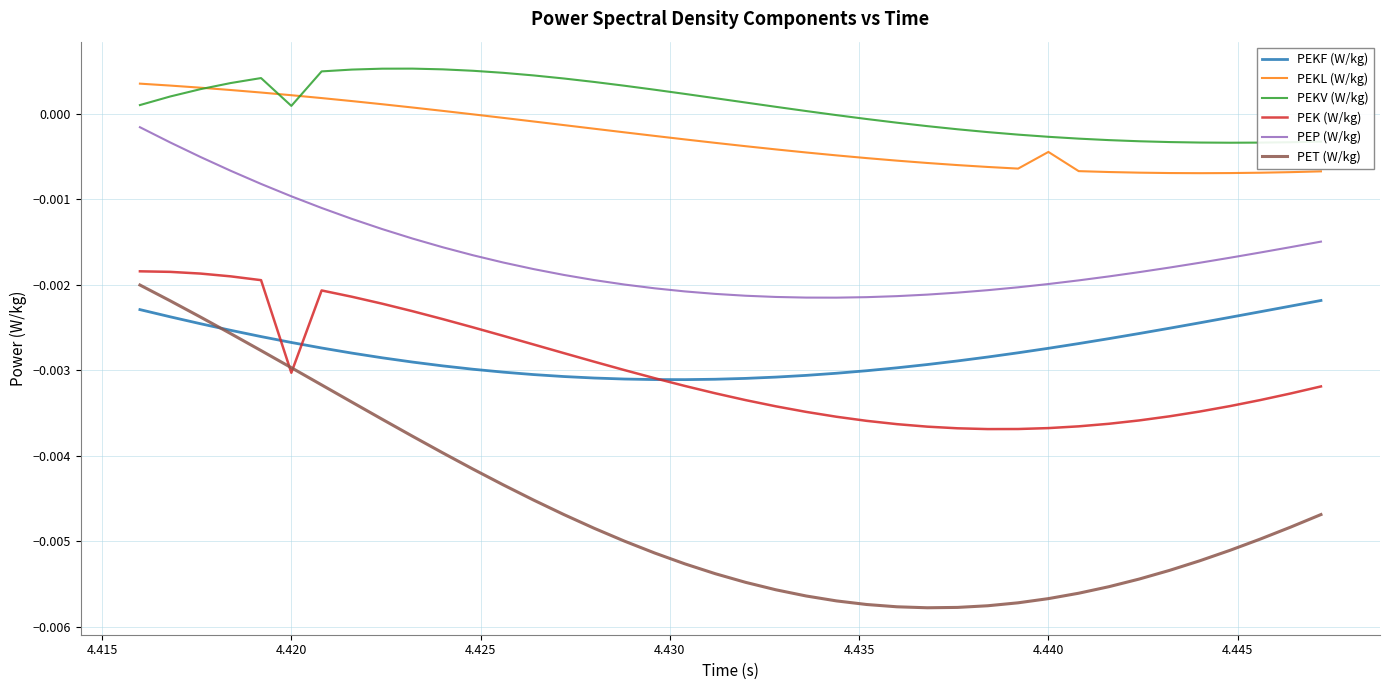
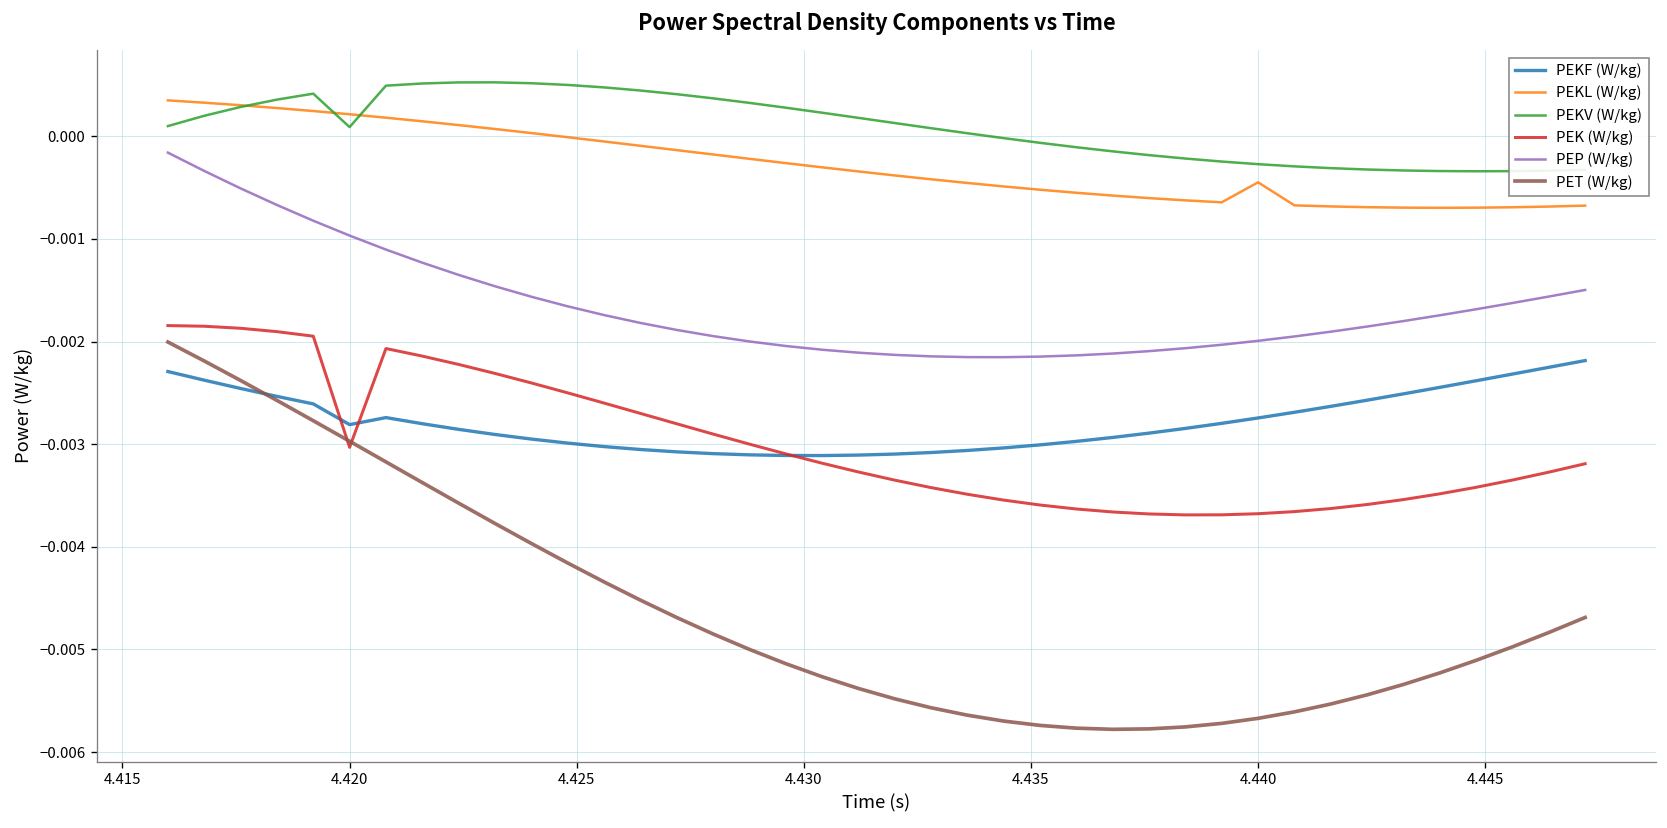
PEKF (W/kg), 4.420: -0.0027 -> -0.0028
